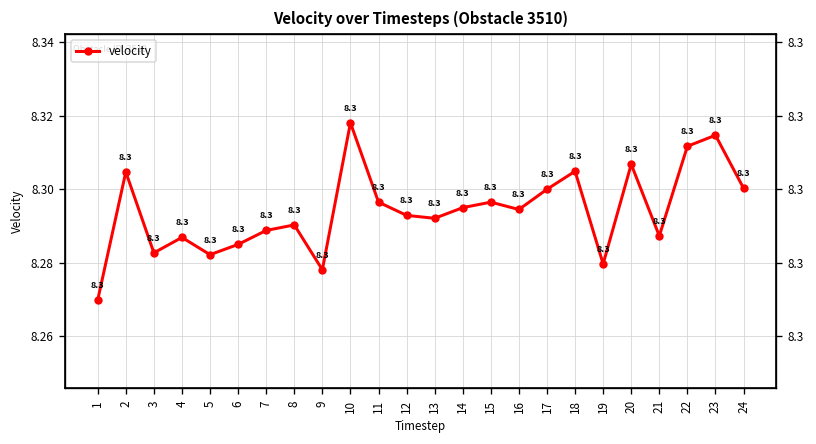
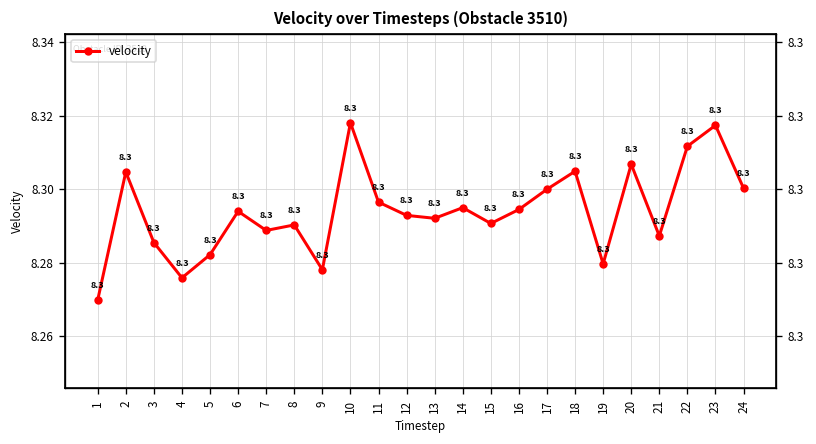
3: 8.283 -> 8.286
4: 8.287 -> 8.276
6: 8.285 -> 8.294
15: 8.297 -> 8.291
23: 8.315 -> 8.317
